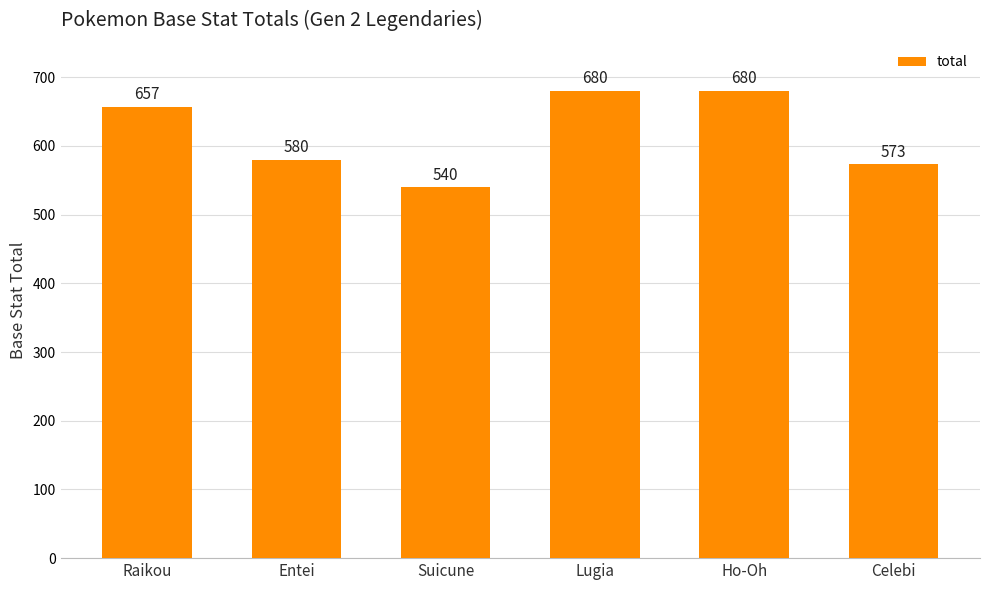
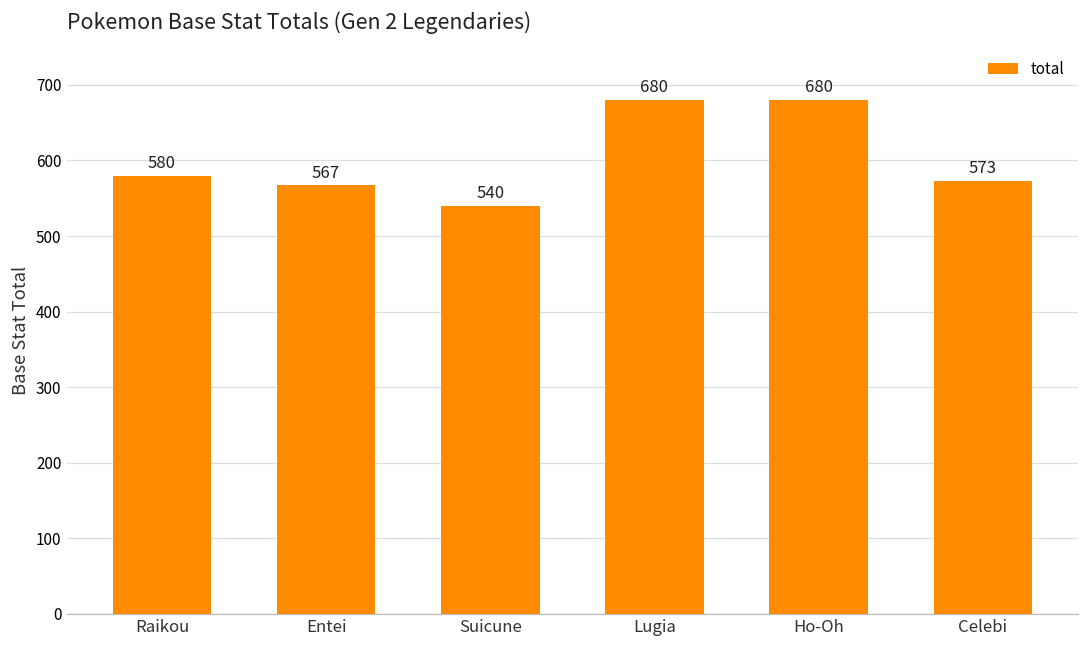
Raikou: 657 -> 580
Entei: 580 -> 567
